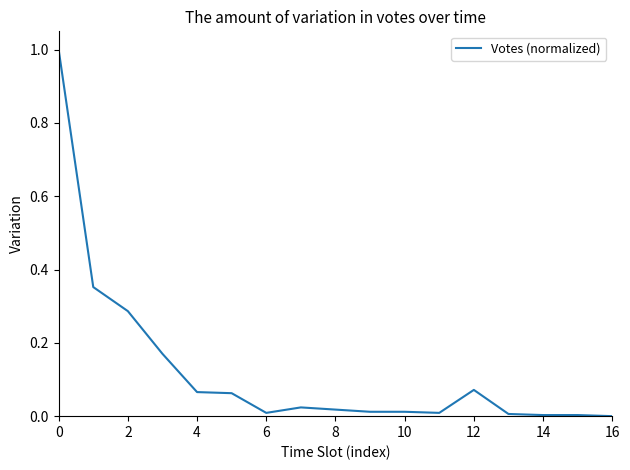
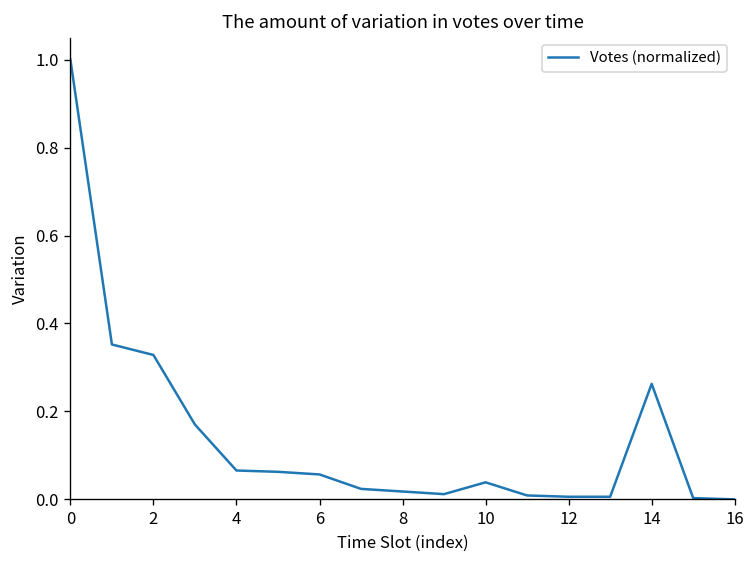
2: 0.29 -> 0.33
6: 0.01 -> 0.06
10: 0.01 -> 0.04
12: 0.07 -> 0.01
14: 0.00 -> 0.26
